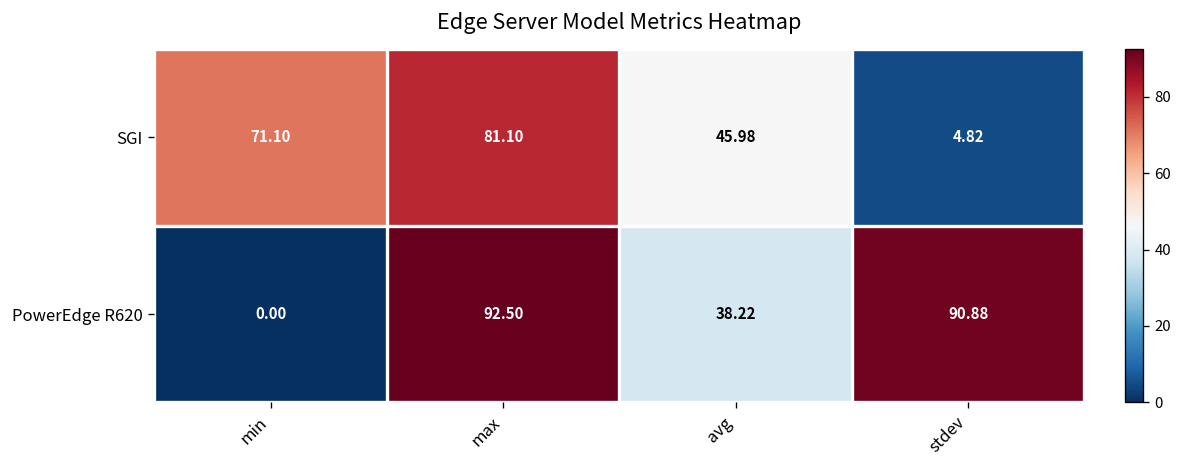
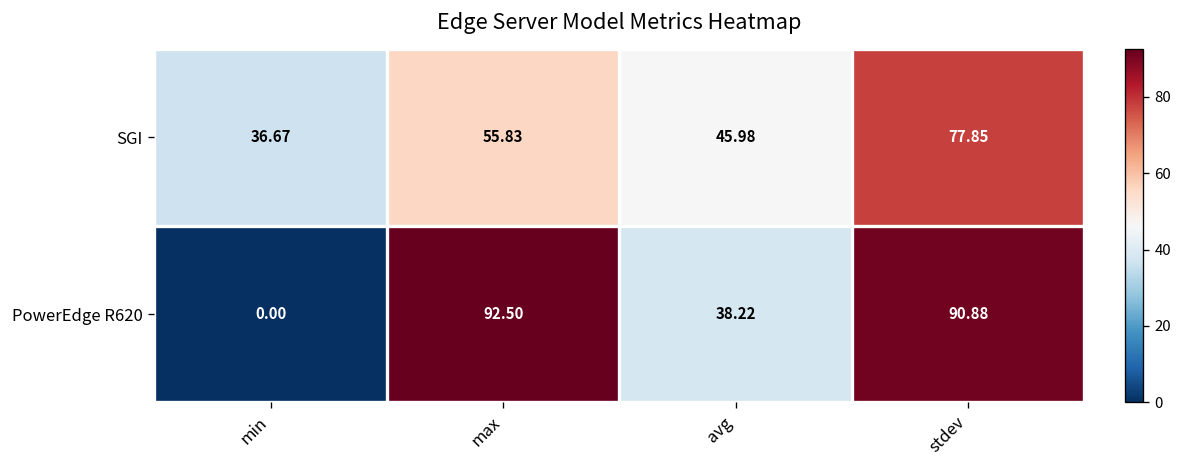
SGI, min: 71.10 -> 36.67
SGI, max: 81.10 -> 55.83
SGI, stdev: 4.82 -> 77.85
